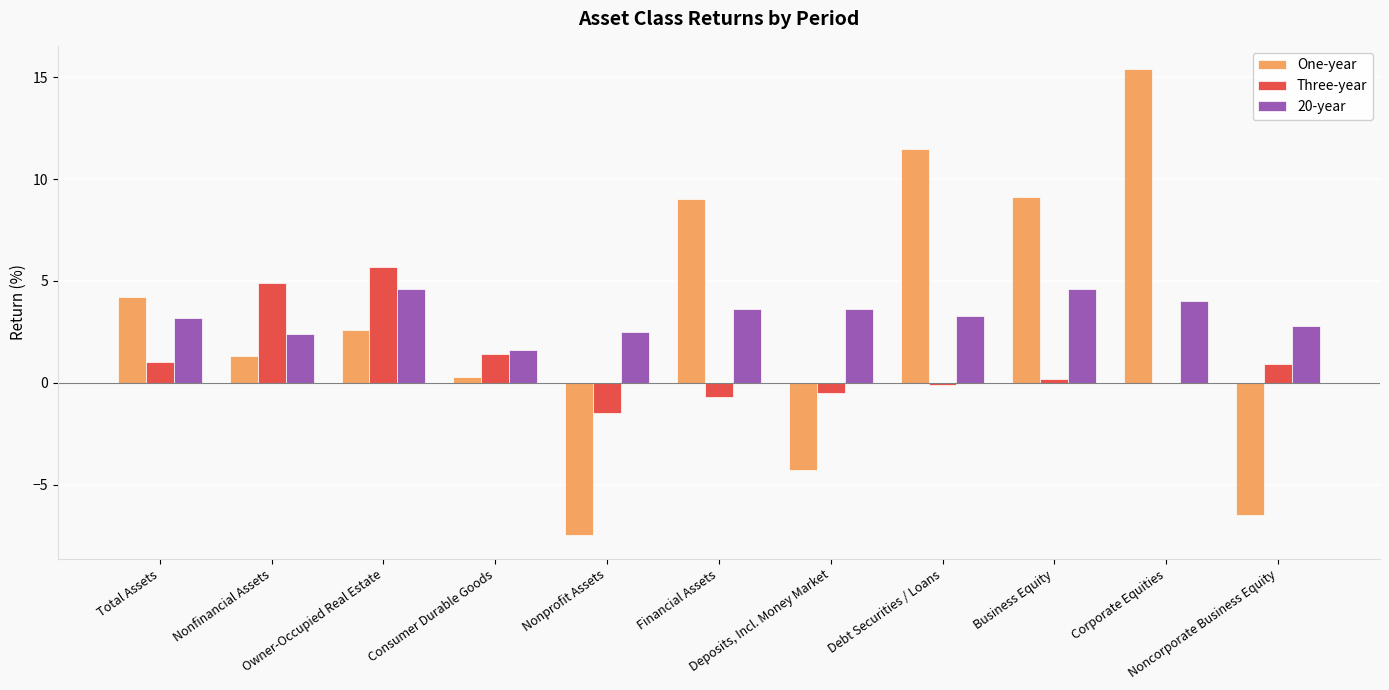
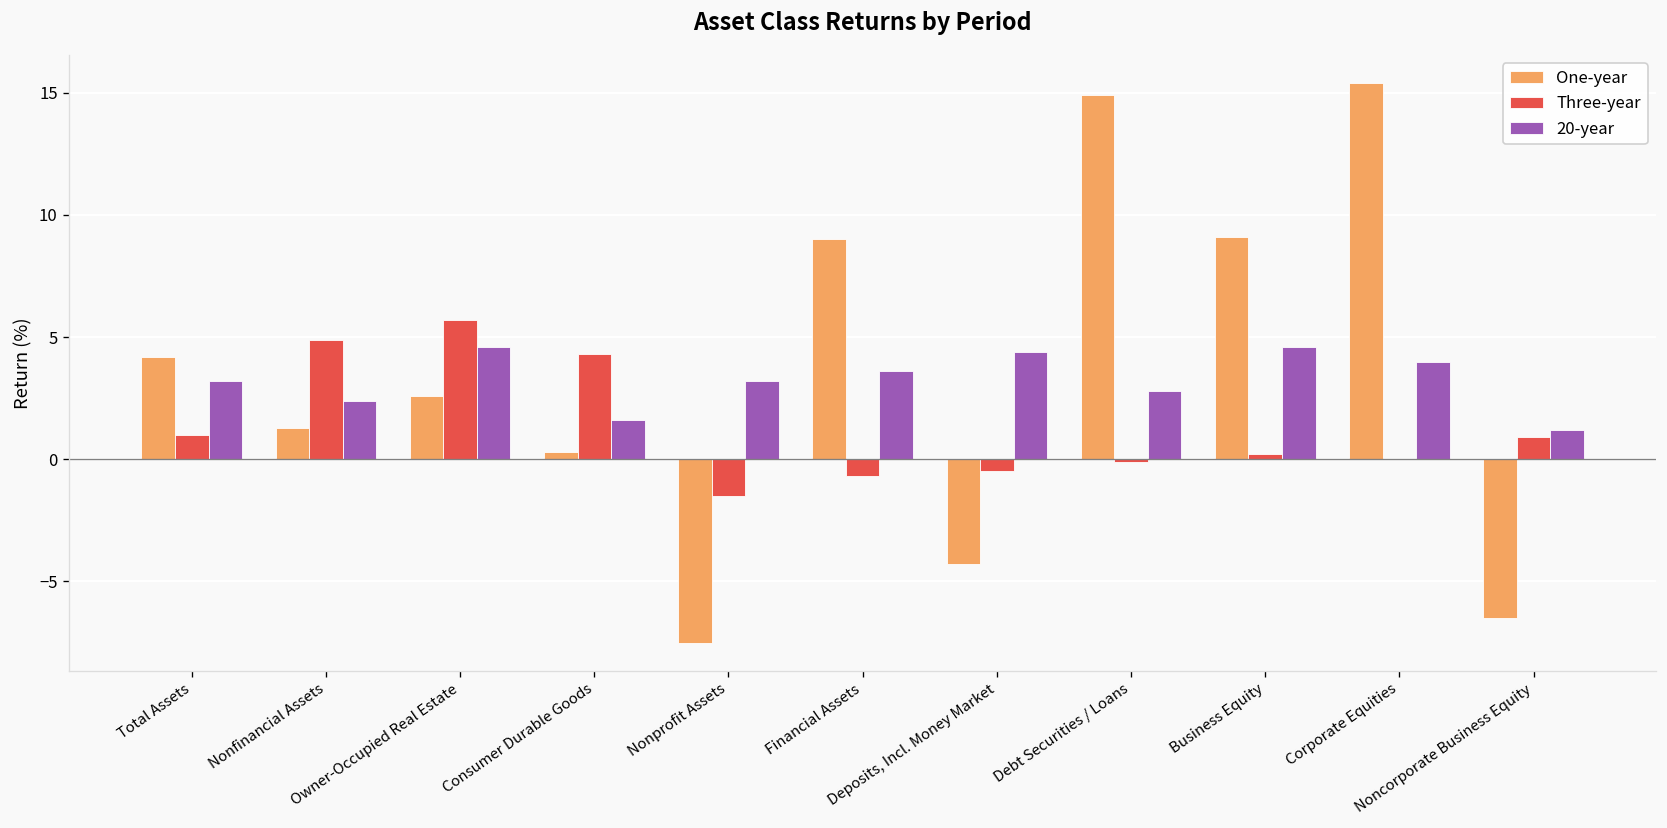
Three-year, Consumer Durable Goods: 1.4 -> 4.3
20-year, Nonprofit Assets: 2.5 -> 3.2
20-year, Deposits, Incl. Money Market: 3.6 -> 4.4
One-year, Debt Securities / Loans: 11.5 -> 14.9
20-year, Debt Securities / Loans: 3.3 -> 2.8
20-year, Noncorporate Business Equity: 2.8 -> 1.2
